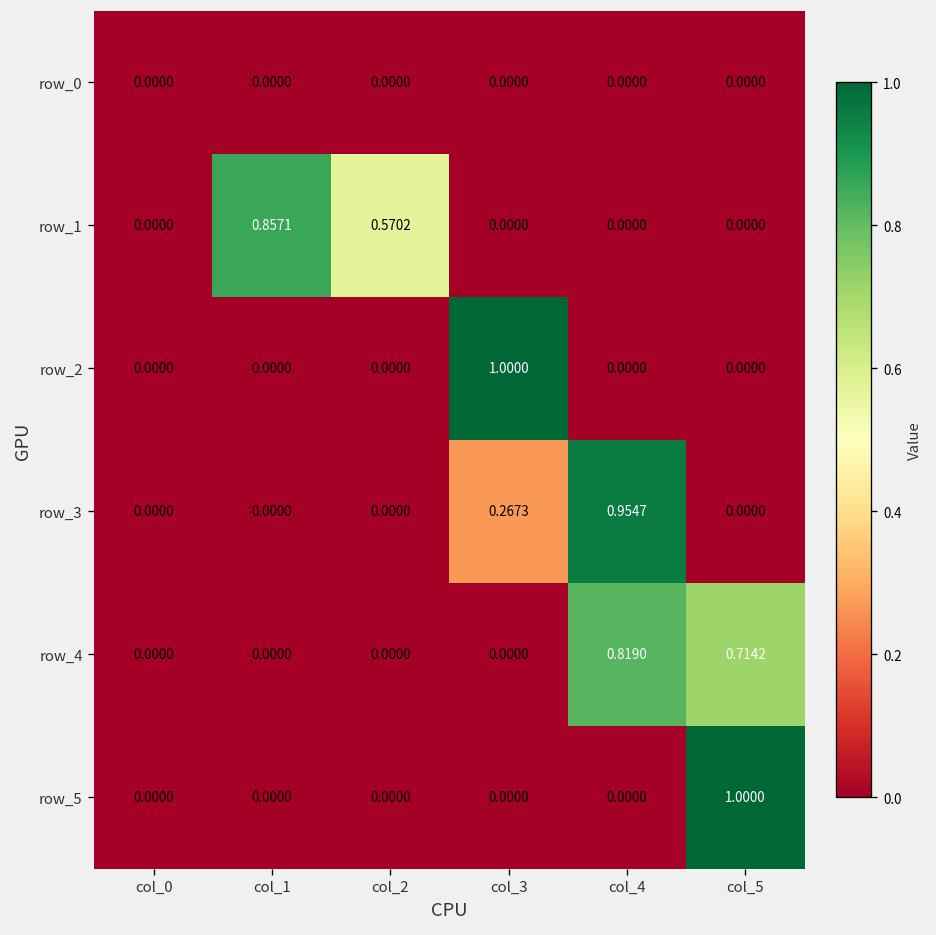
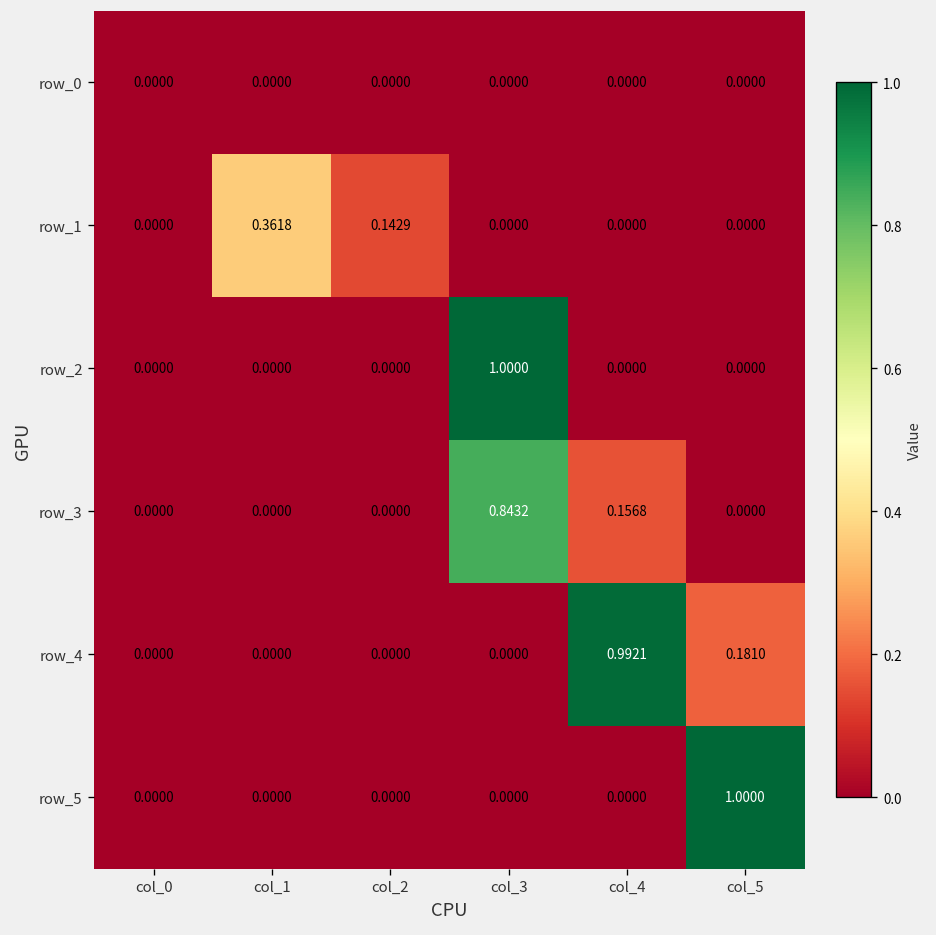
row_1, col_1: 0.8571 -> 0.3618
row_1, col_2: 0.5702 -> 0.1429
row_3, col_3: 0.2673 -> 0.8432
row_3, col_4: 0.9547 -> 0.1568
row_4, col_4: 0.8190 -> 0.9921
row_4, col_5: 0.7142 -> 0.1810
